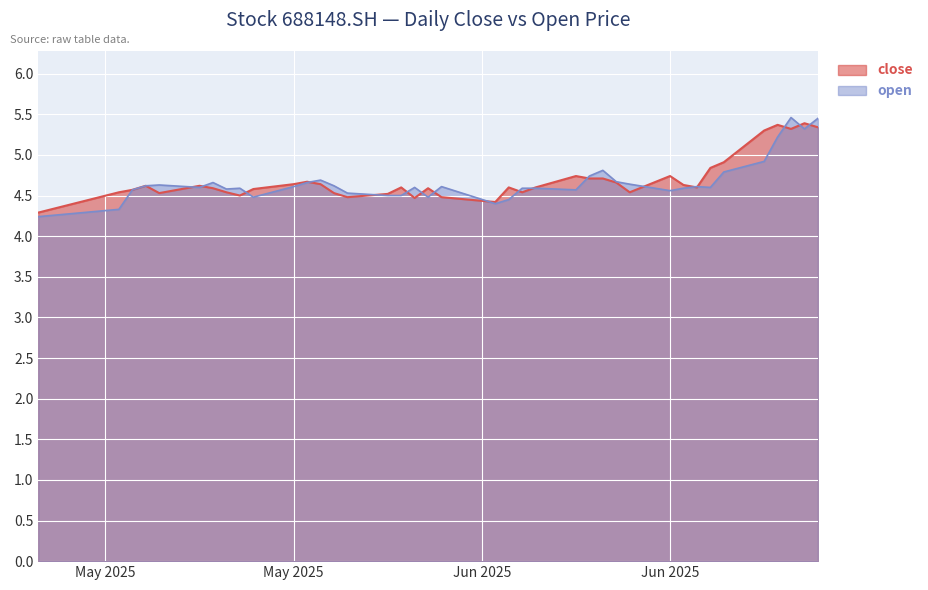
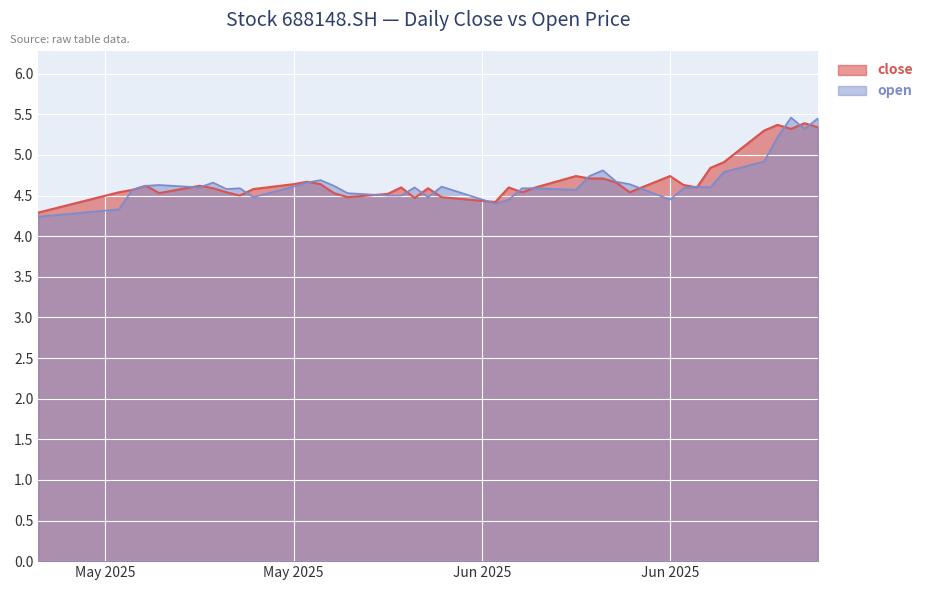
open, Jun 2025: 4.6 -> 4.5
